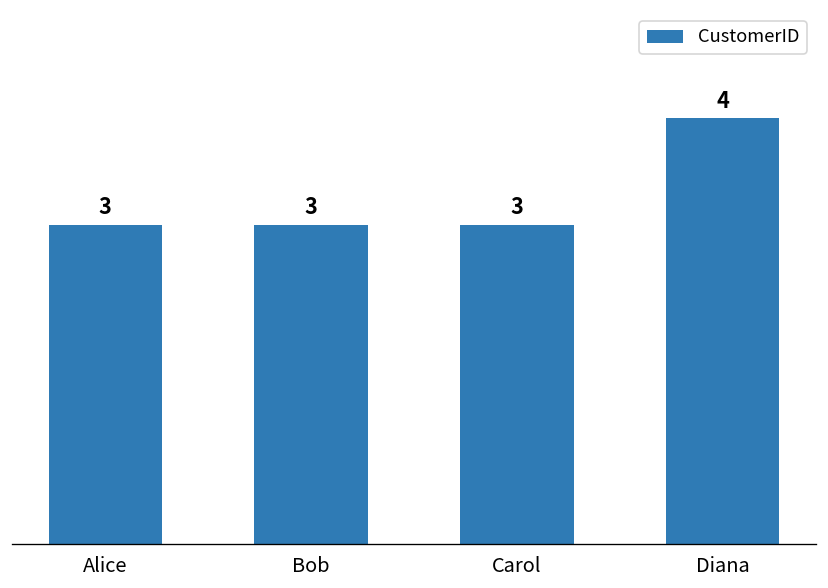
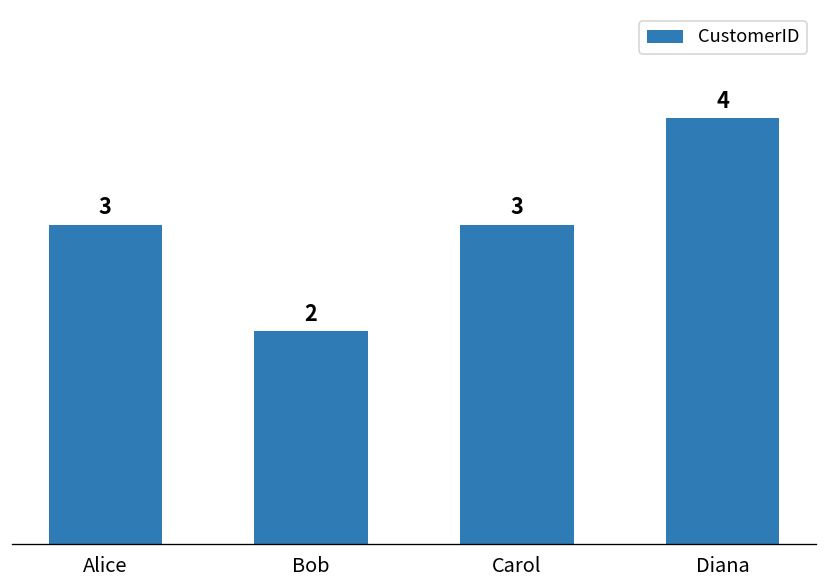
Bob: 3 -> 2
